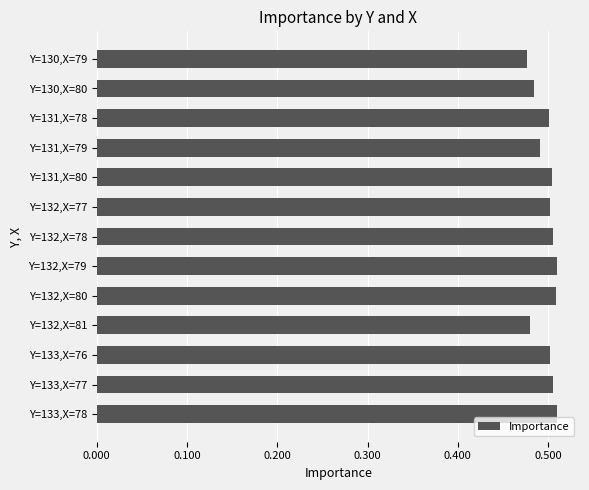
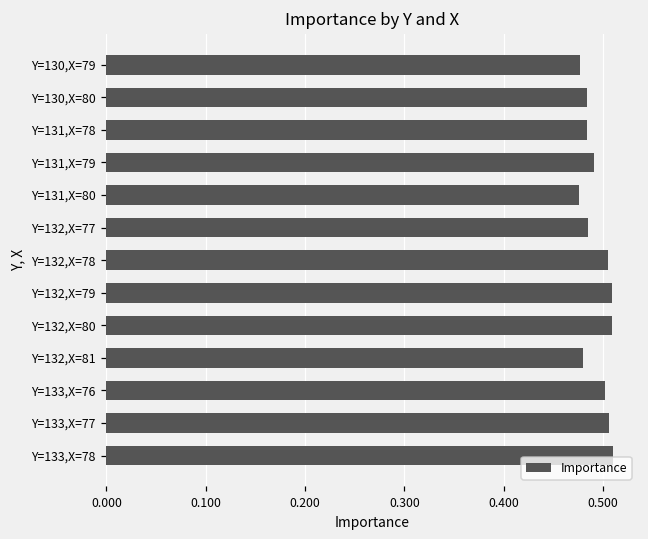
Y=131,X=78: 0.50 -> 0.48
Y=131,X=80: 0.50 -> 0.48
Y=132,X=77: 0.50 -> 0.48
